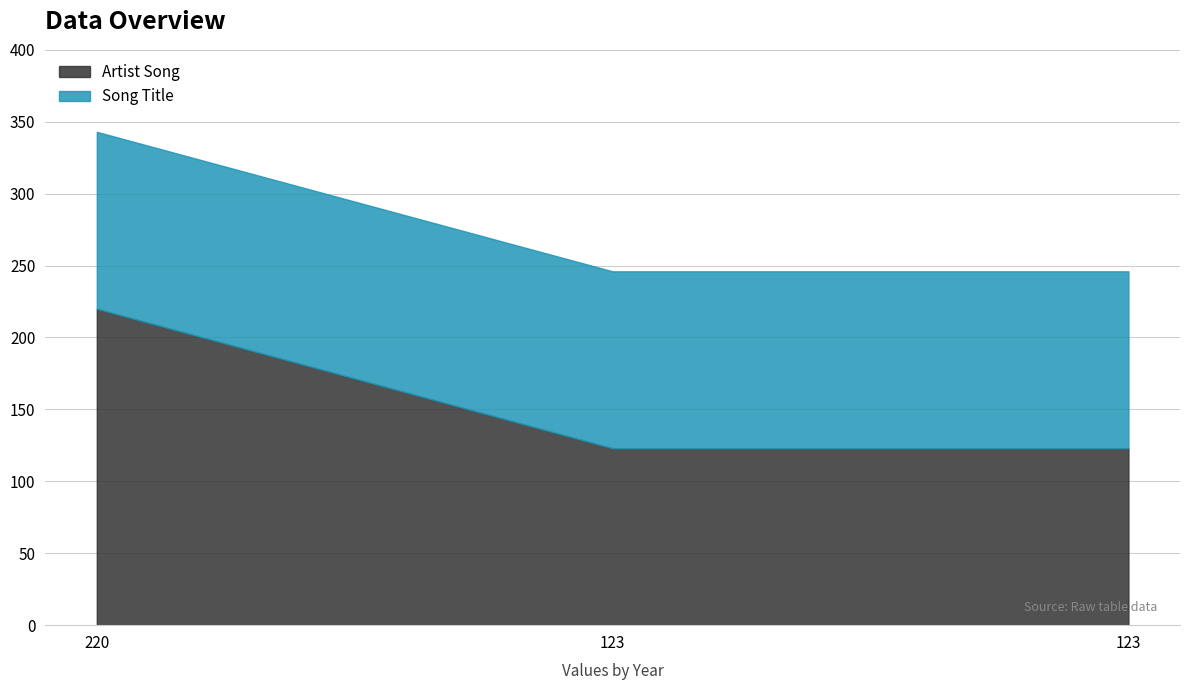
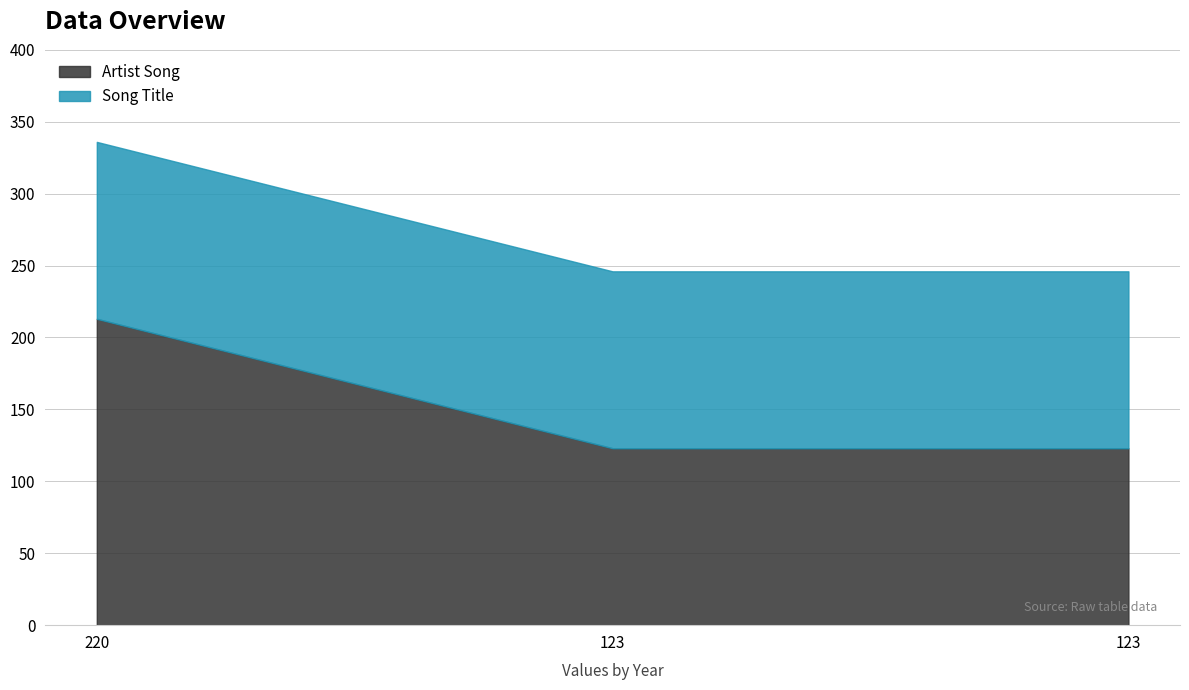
Artist Song, 220: 220 -> 213
